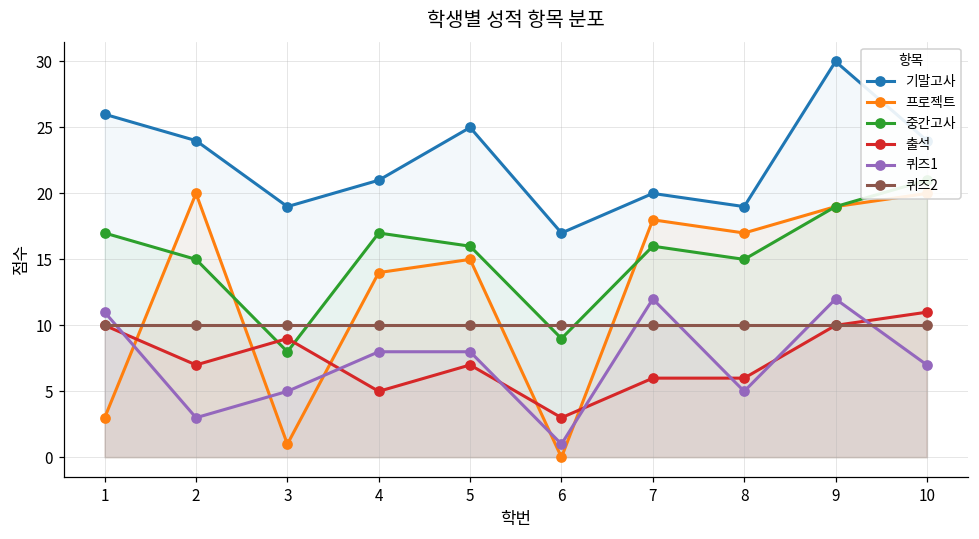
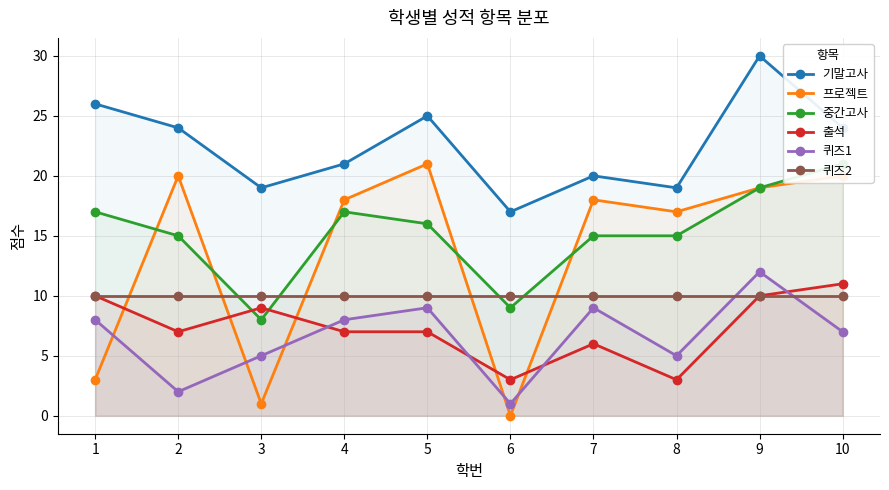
퀴즈1, 1: 11 -> 8
퀴즈1, 2: 3 -> 2
프로젝트, 4: 14 -> 18
출석, 4: 5 -> 7
프로젝트, 5: 15 -> 21
퀴즈1, 5: 8 -> 9
중간고사, 7: 16 -> 15
퀴즈1, 7: 12 -> 9
출석, 8: 6 -> 3
